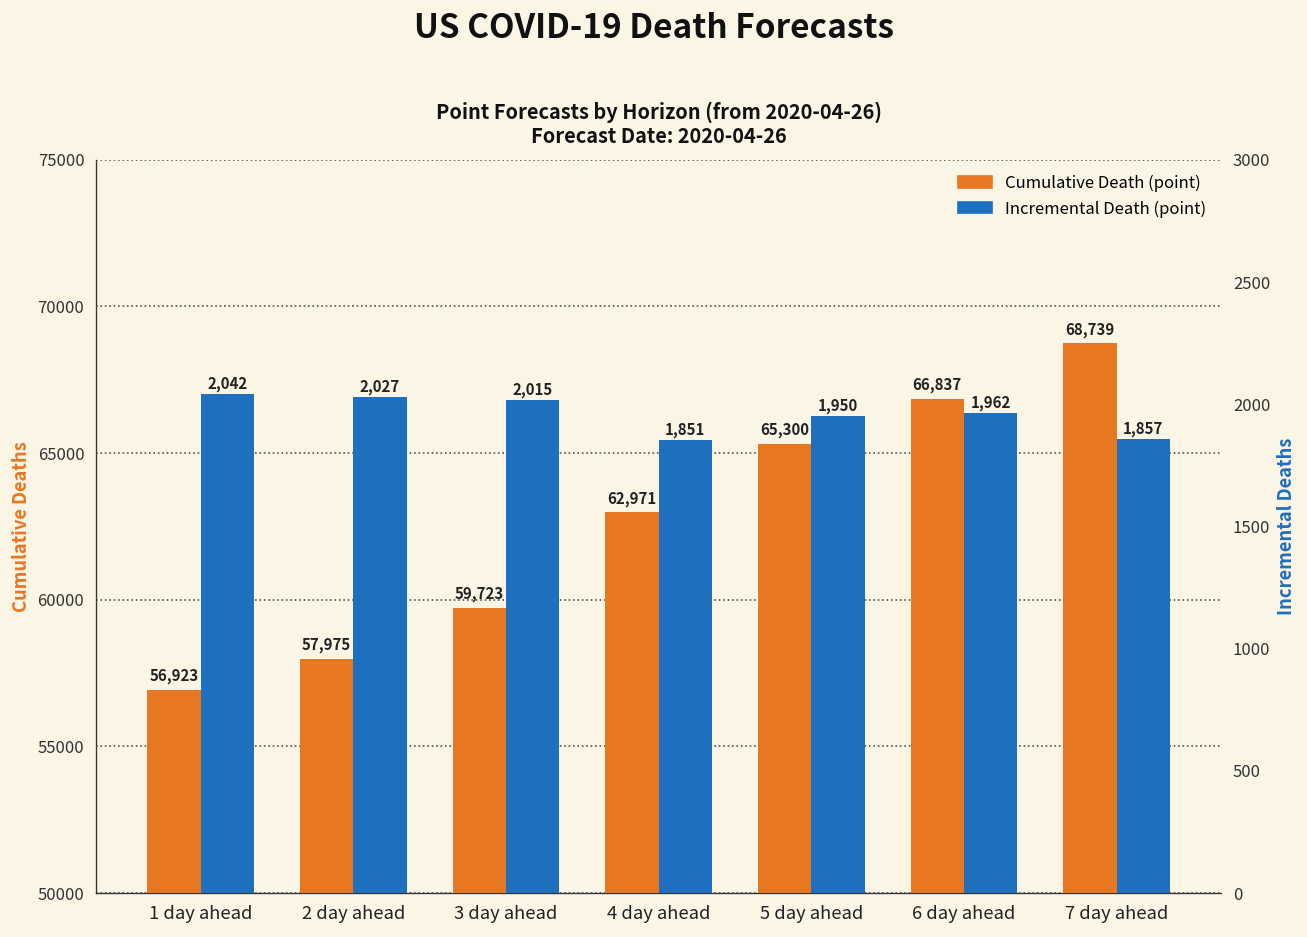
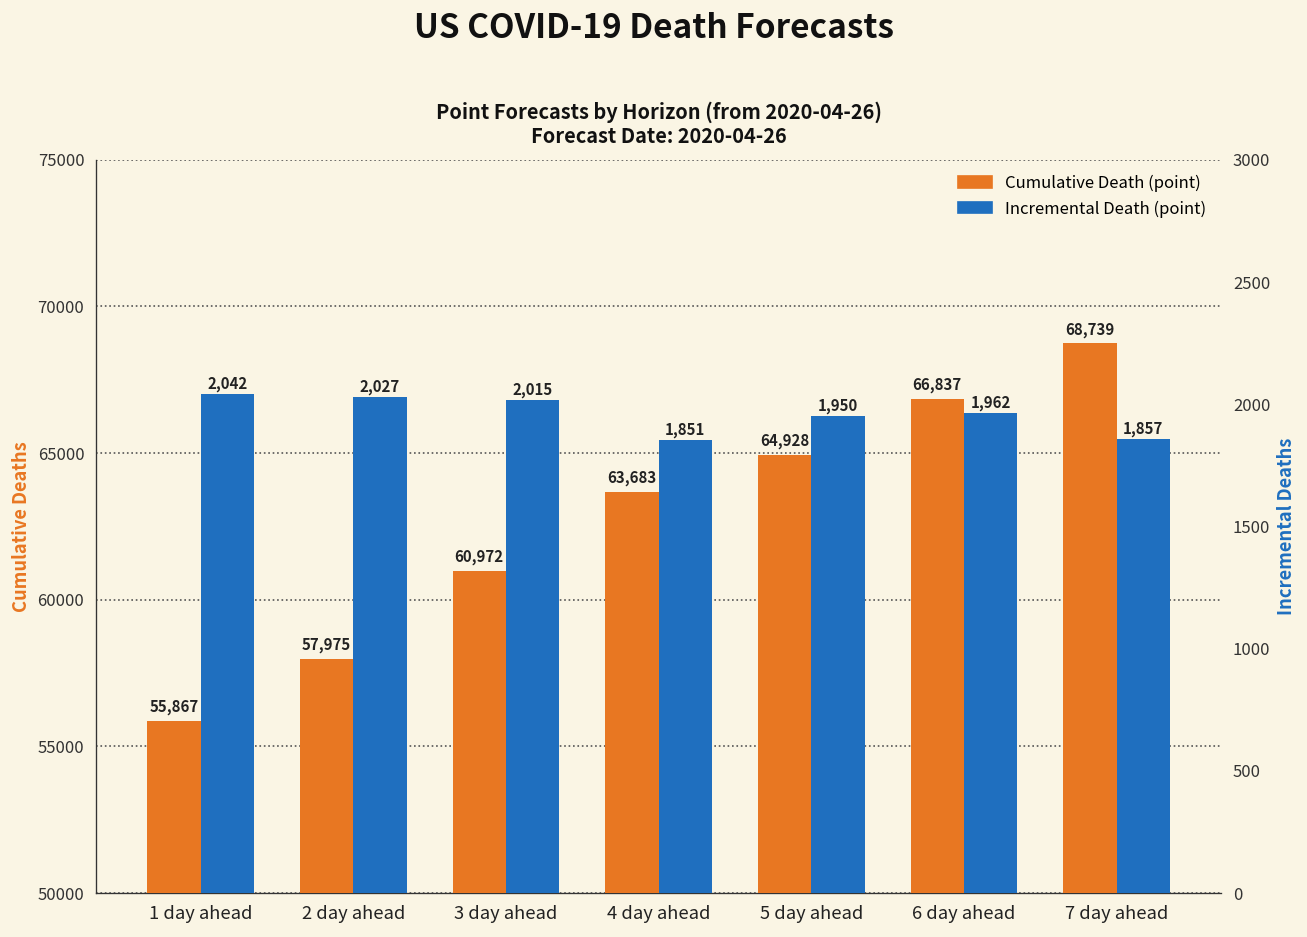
Cumulative Death (point), 1 day ahead: 56,923 -> 55,867
Cumulative Death (point), 3 day ahead: 59,723 -> 60,972
Cumulative Death (point), 4 day ahead: 62,971 -> 63,683
Cumulative Death (point), 5 day ahead: 65,300 -> 64,928
